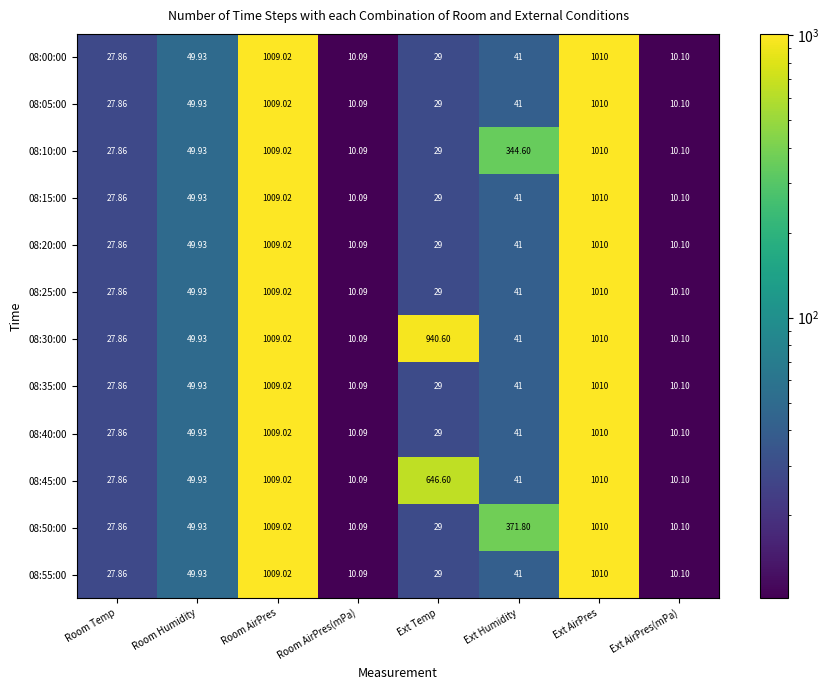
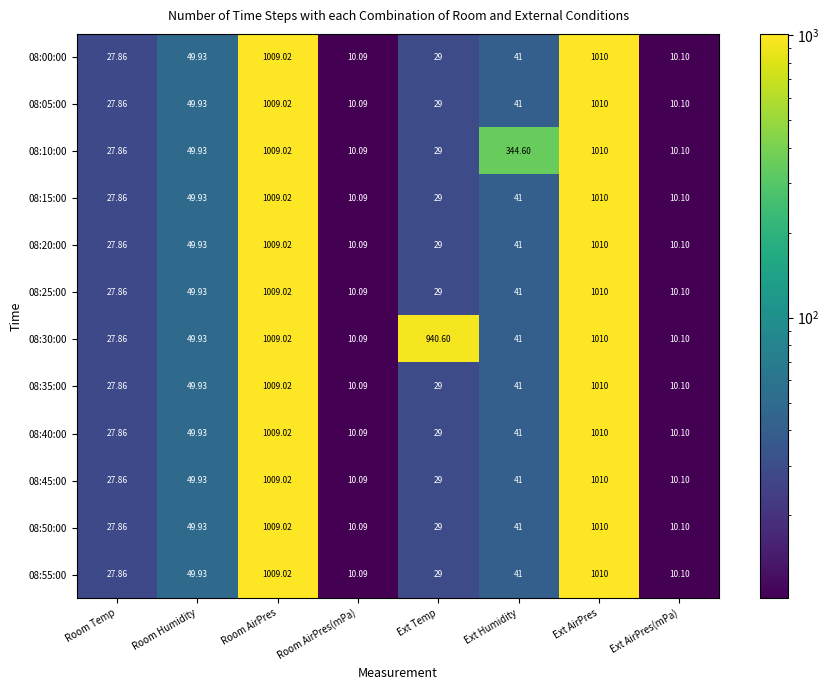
08:45:00, Ext Temp: 646.60 -> 29
08:50:00, Ext Humidity: 371.80 -> 41
